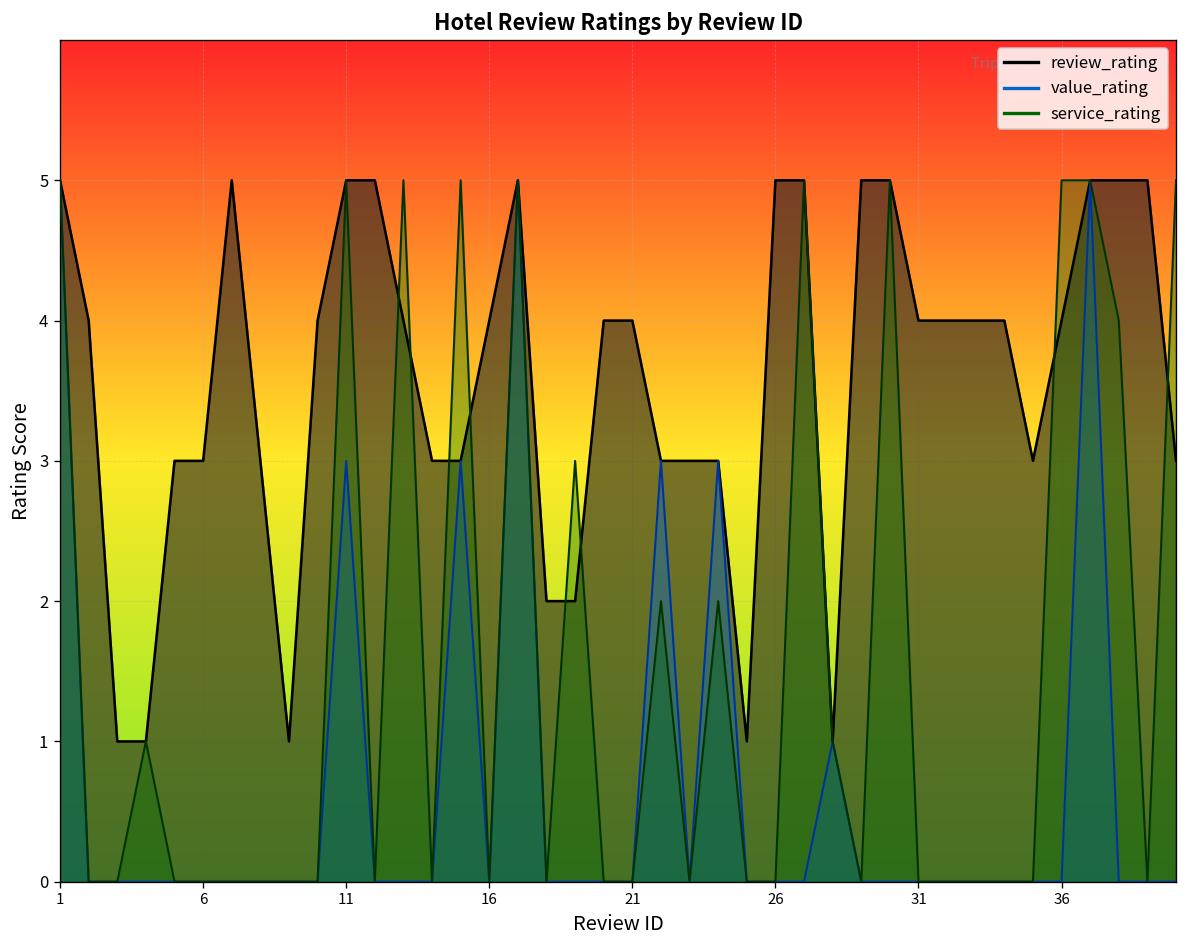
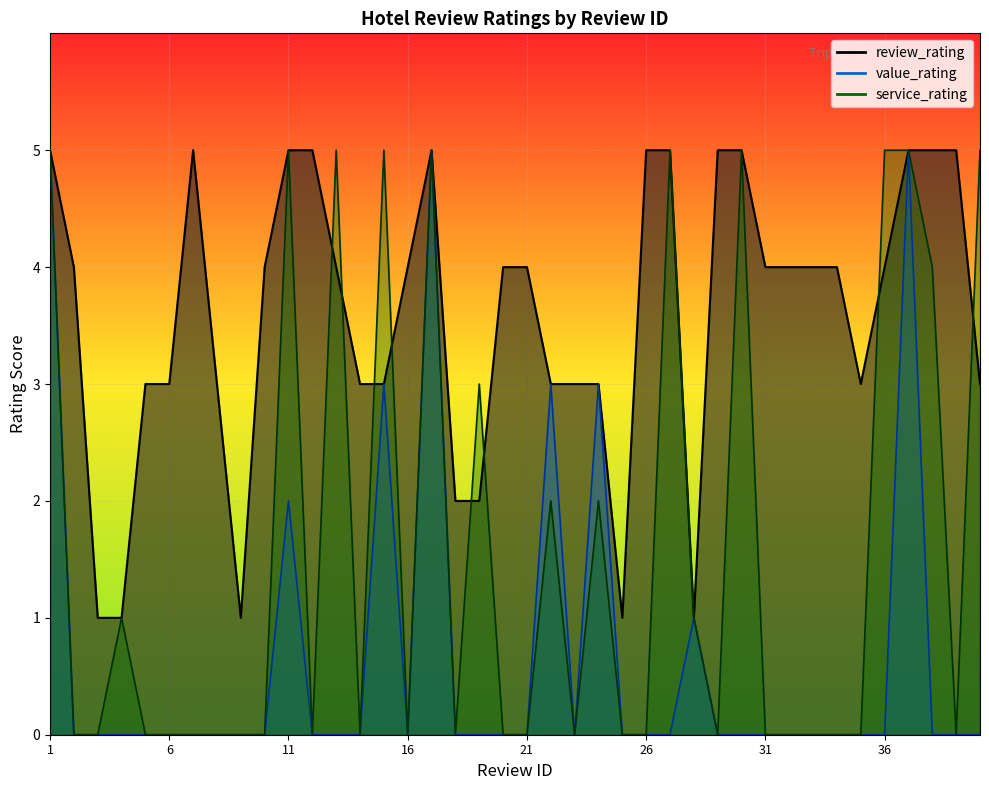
value_rating, 11: 3 -> 2
